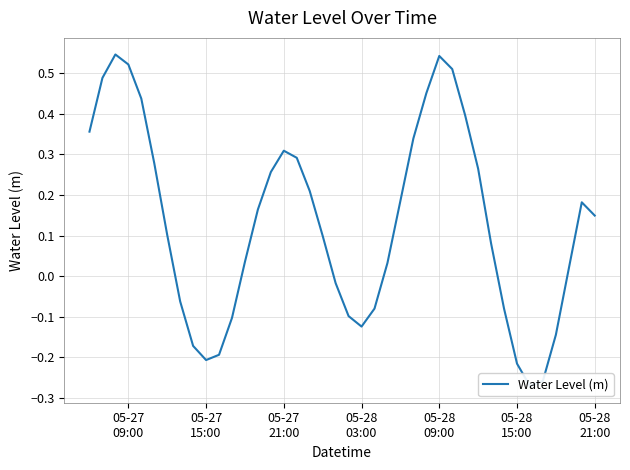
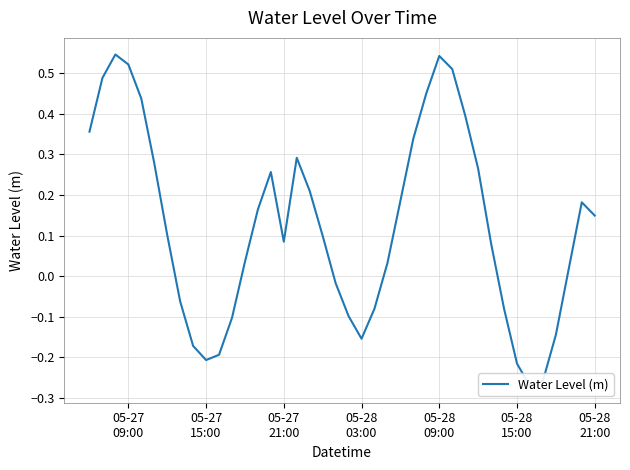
05-27 21:00: 0.31 -> 0.09
05-28 03:00: -0.12 -> -0.15
